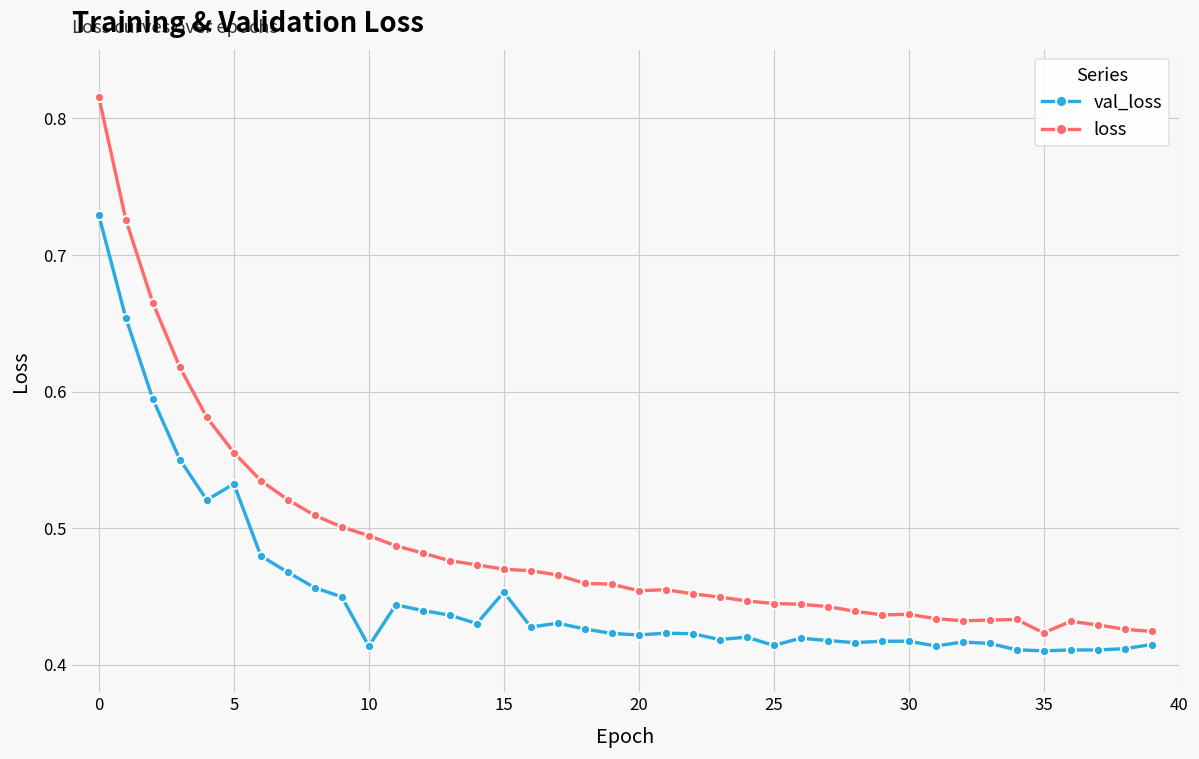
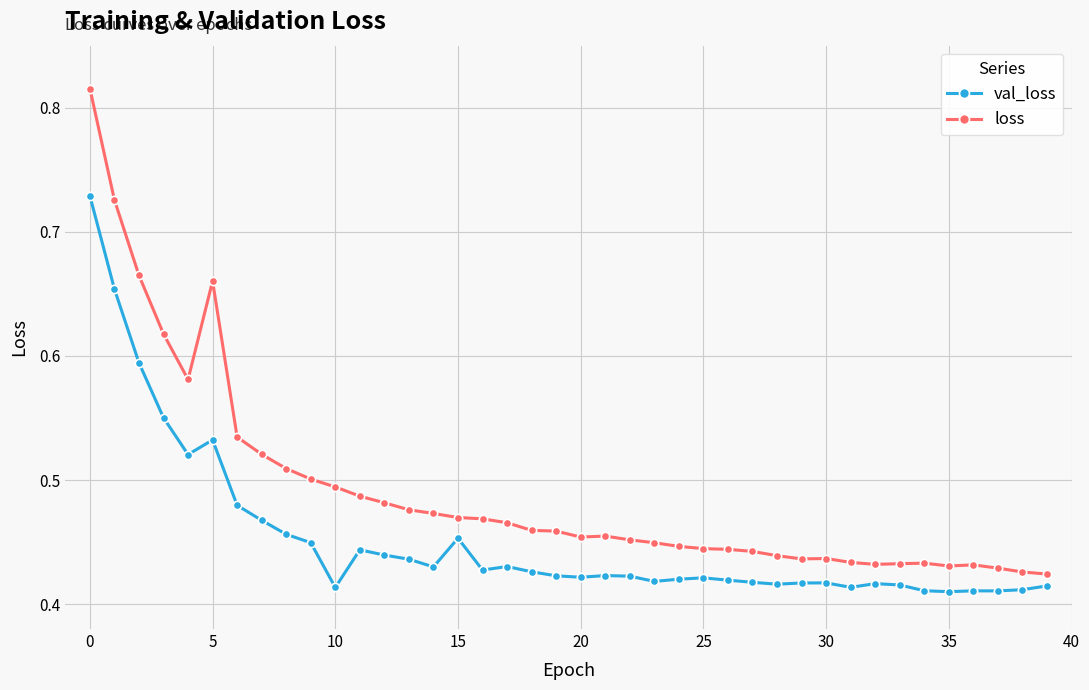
loss, 5: 0.555 -> 0.660
val_loss, 25: 0.414 -> 0.421
loss, 35: 0.423 -> 0.431
